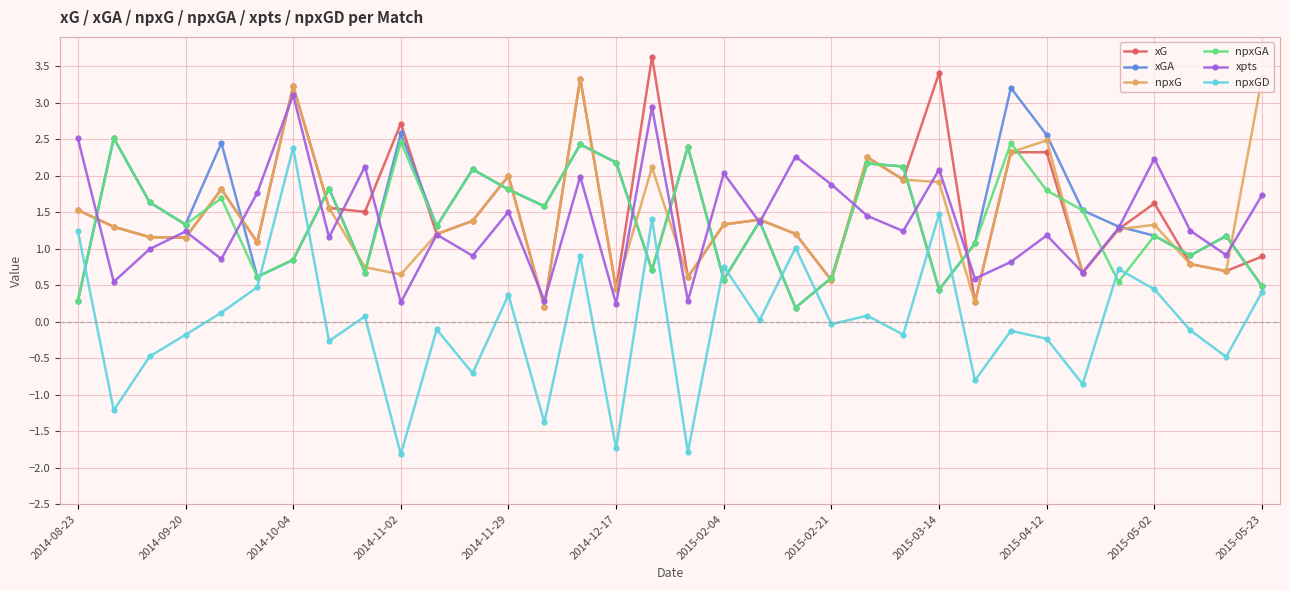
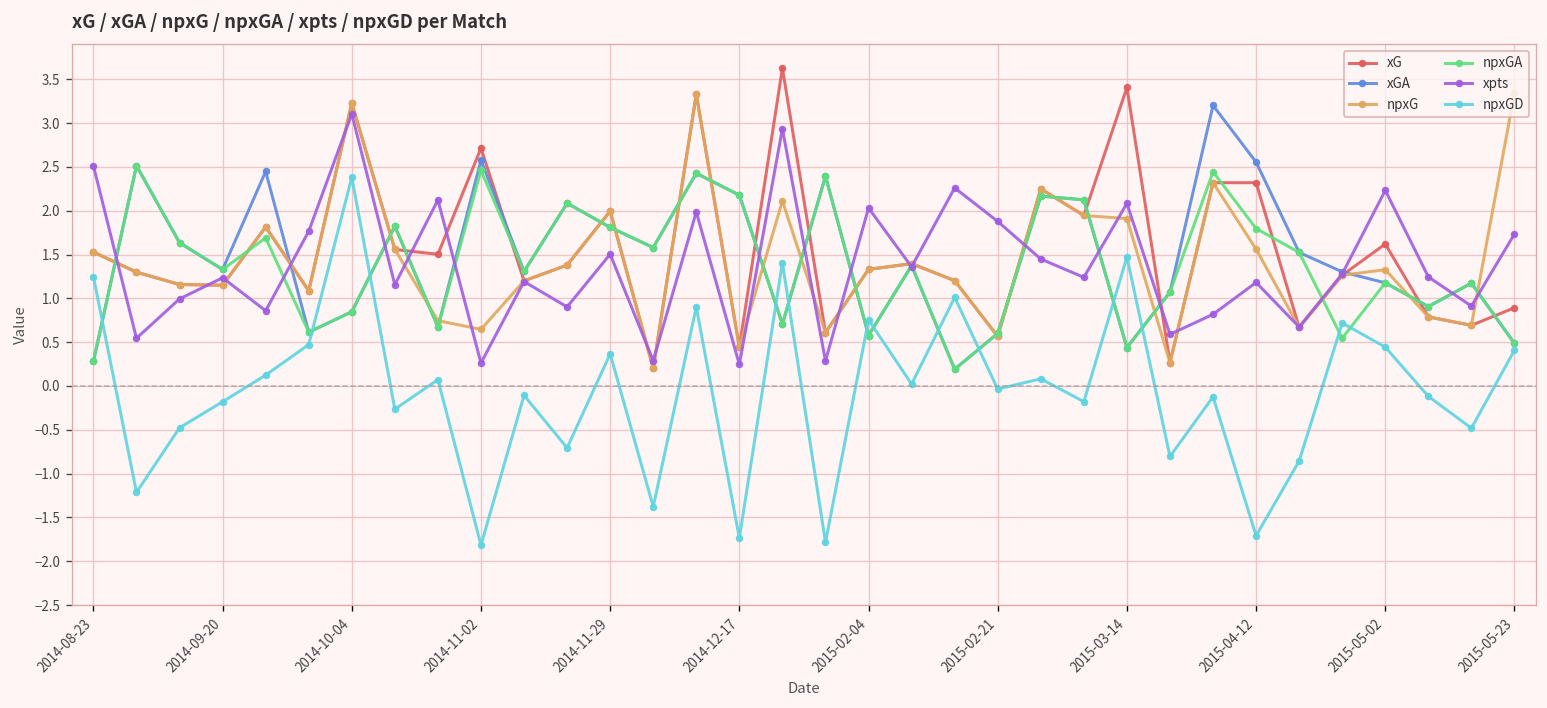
npxG, 2015-04-12: 2.5 -> 1.6
npxGD, 2015-04-12: -0.2 -> -1.7
